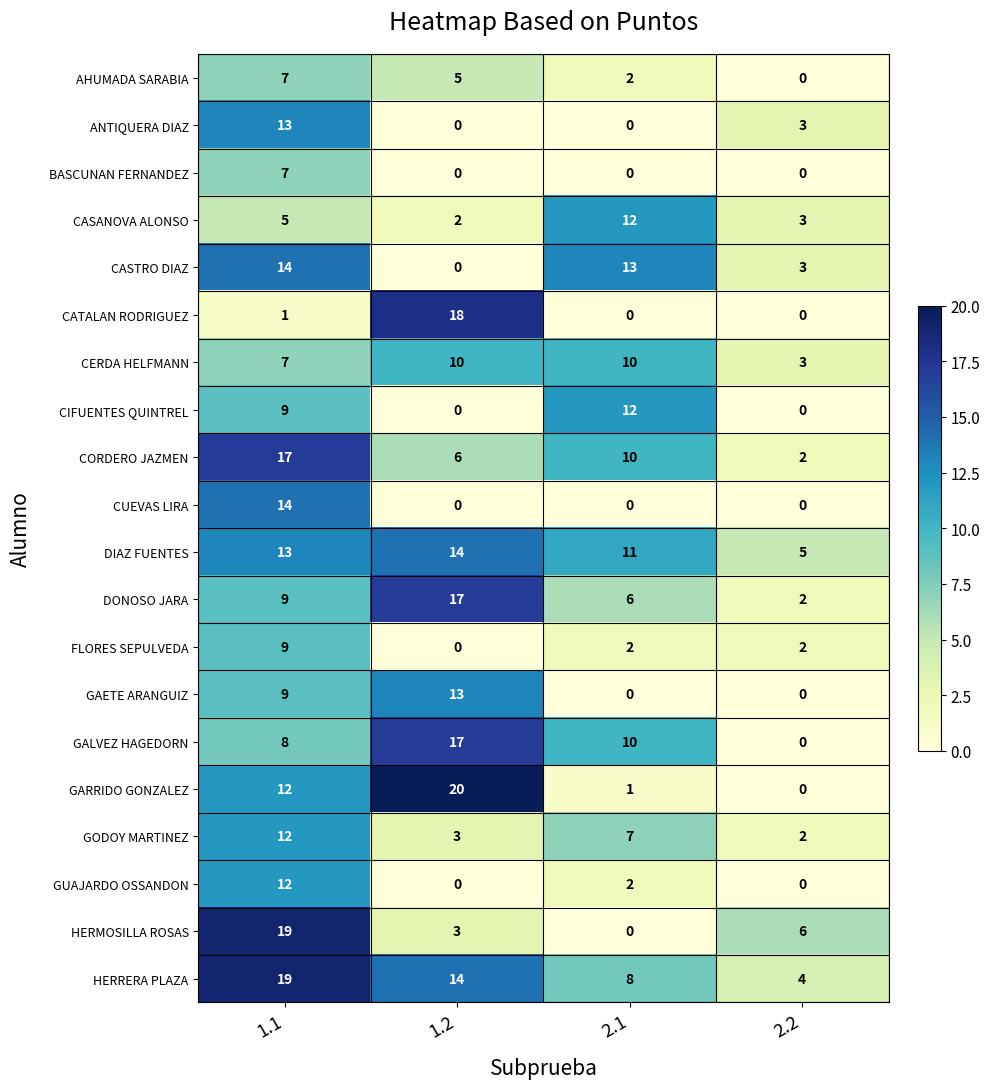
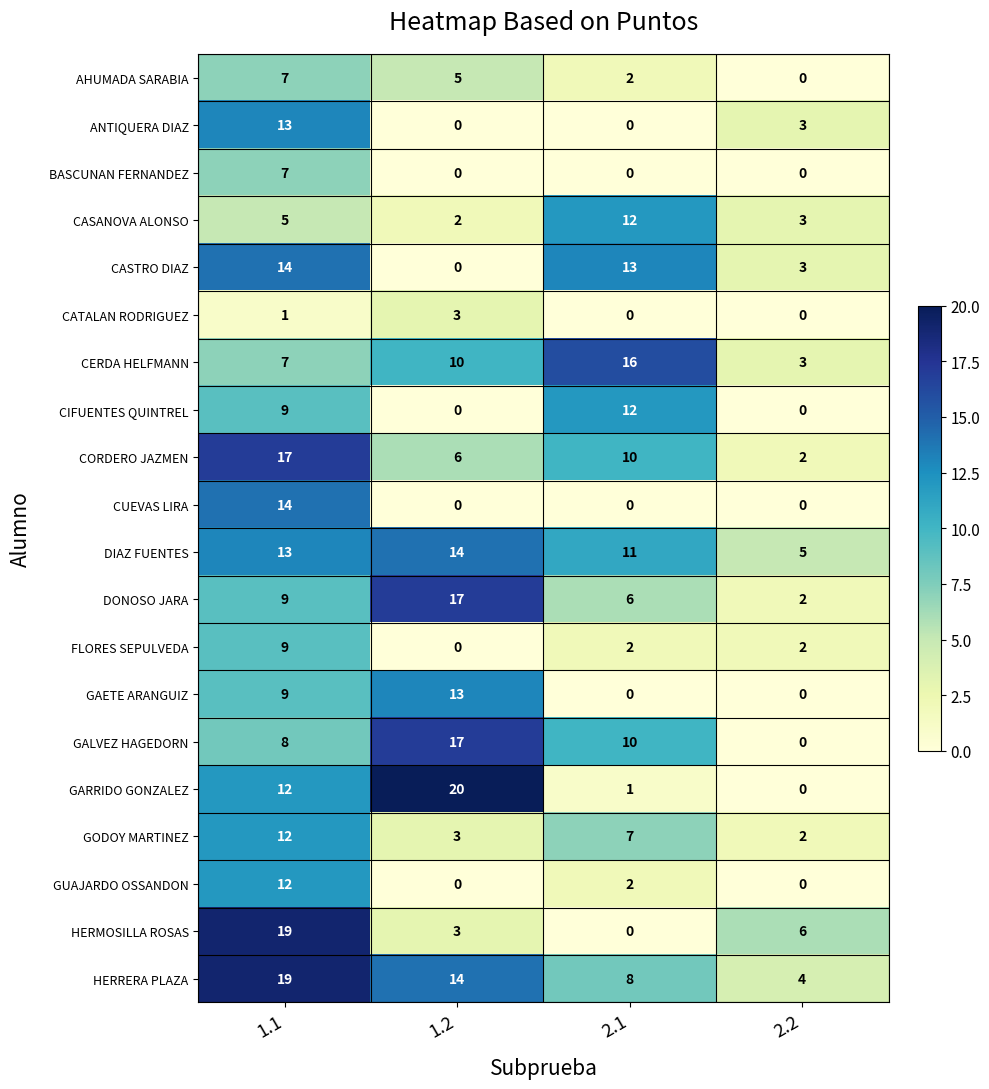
CATALAN RODRIGUEZ, 1.2: 18 -> 3
CERDA HELFMANN, 2.1: 10 -> 16
